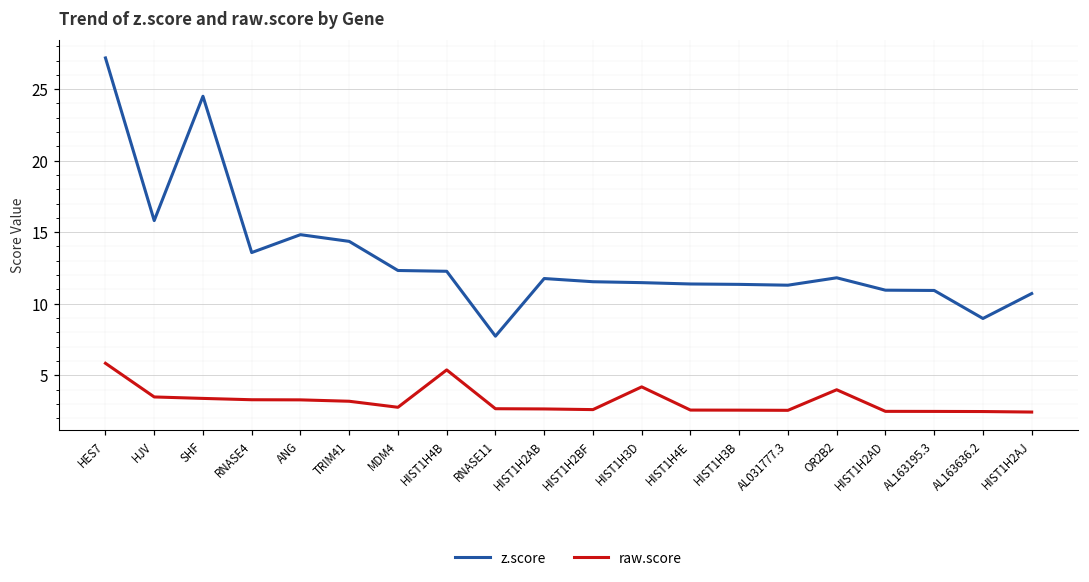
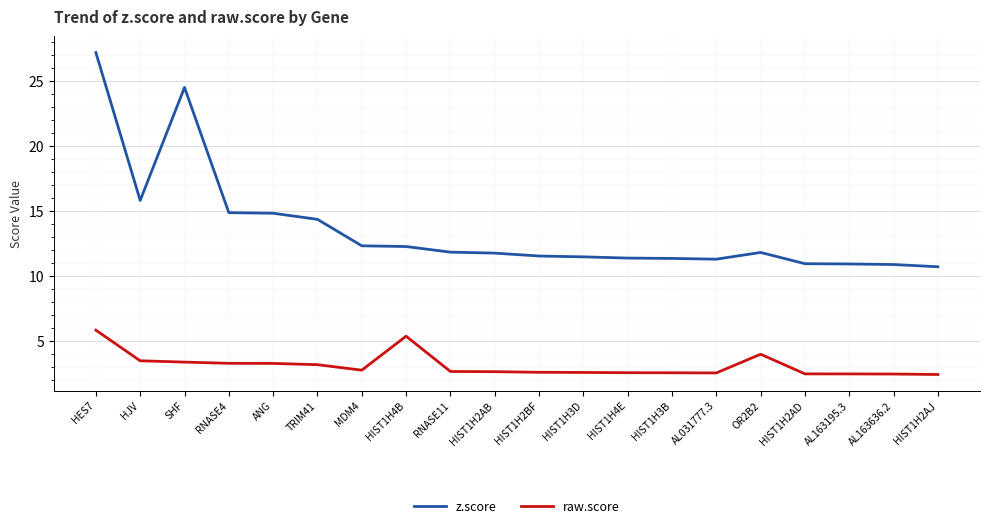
z.score, RNASE4: 13.6 -> 14.9
z.score, RNASE11: 7.7 -> 11.8
raw.score, HIST1H3D: 4.2 -> 2.6
z.score, AL163636.2: 9.0 -> 10.9
